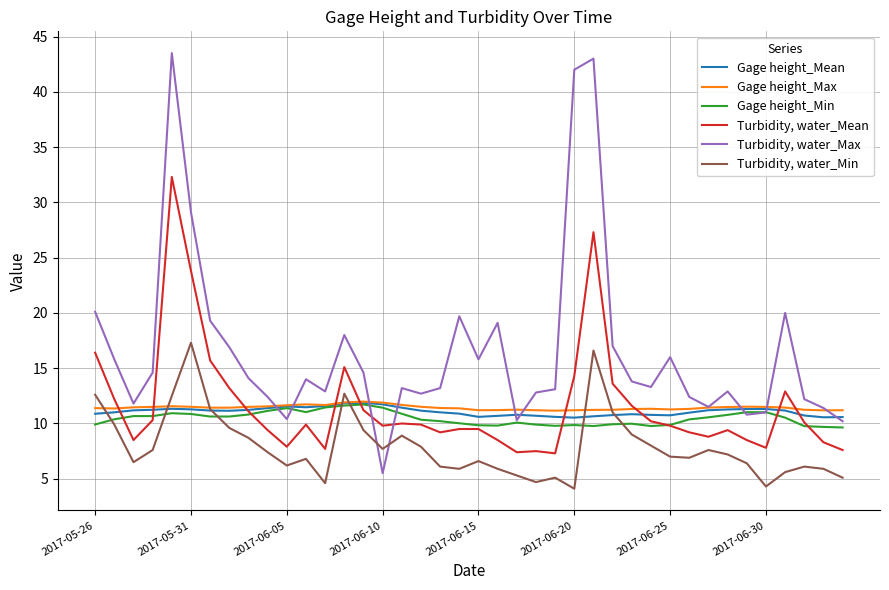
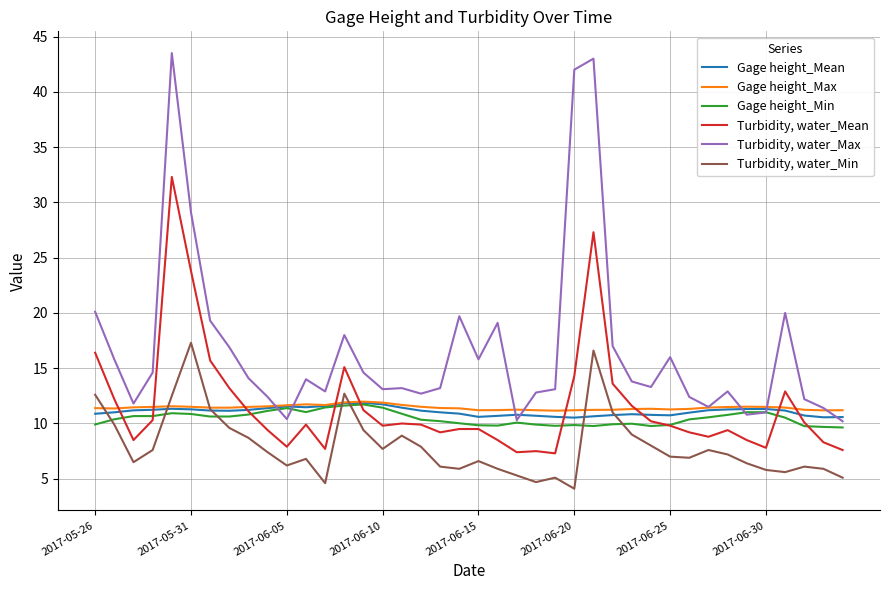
Turbidity, water_Max, 2017-06-10: 5.5 -> 13.1
Turbidity, water_Min, 2017-06-30: 4.3 -> 5.8
